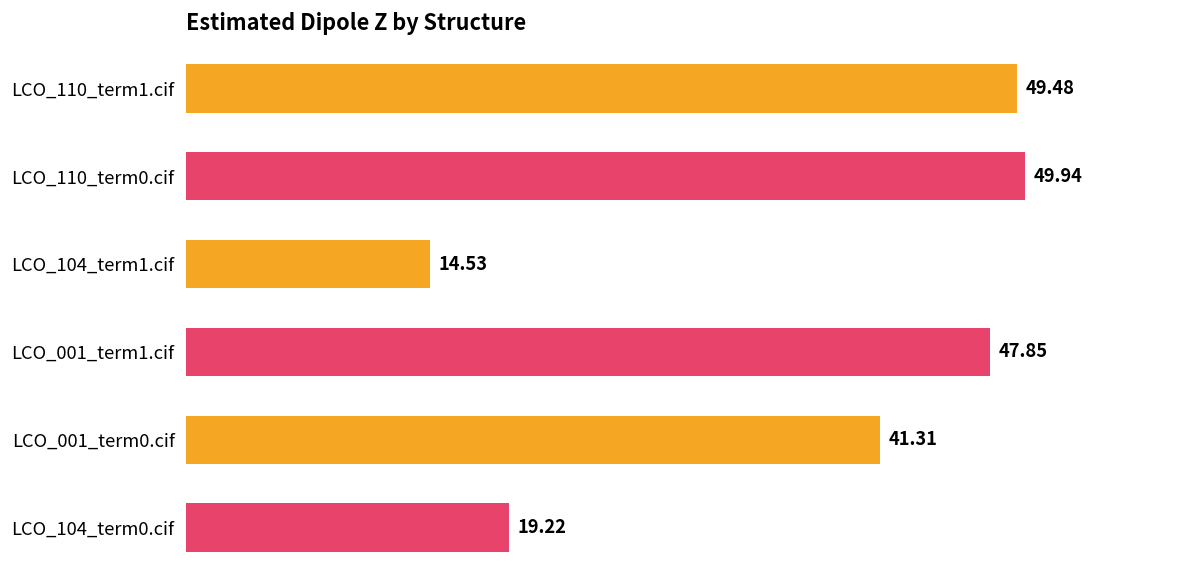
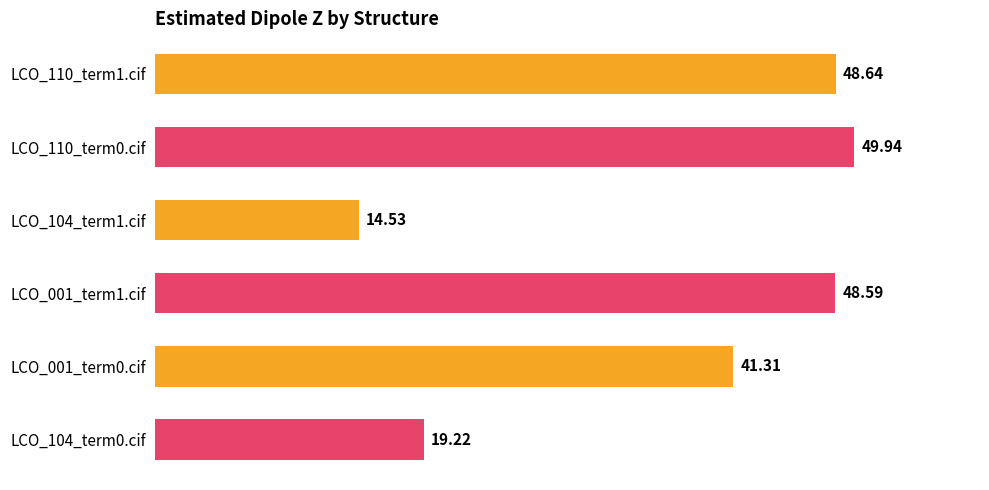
LCO_110_term1.cif: 49.48 -> 48.64
LCO_001_term1.cif: 47.85 -> 48.59
